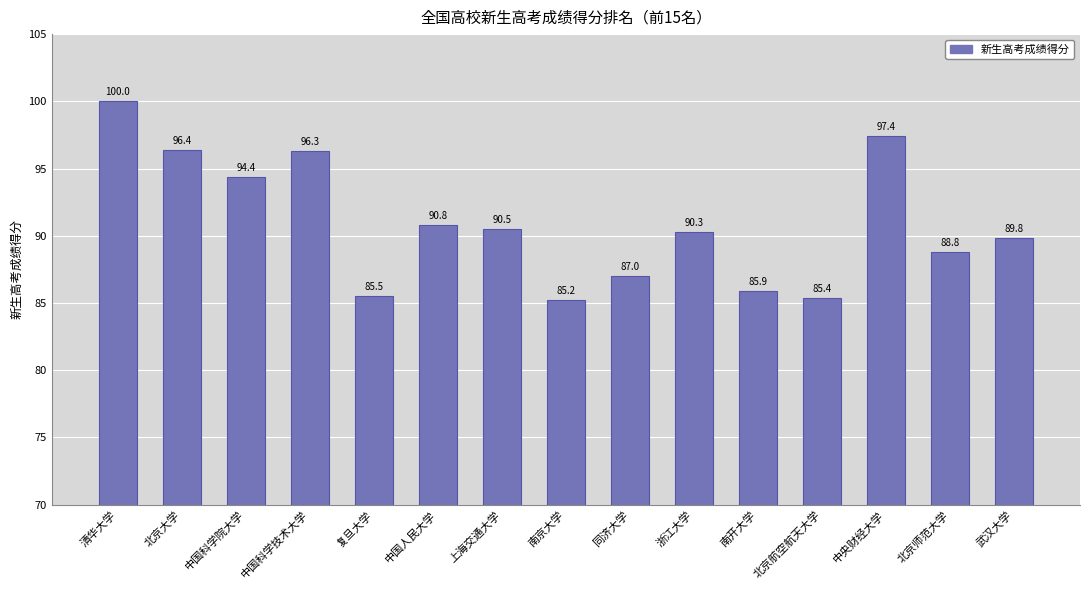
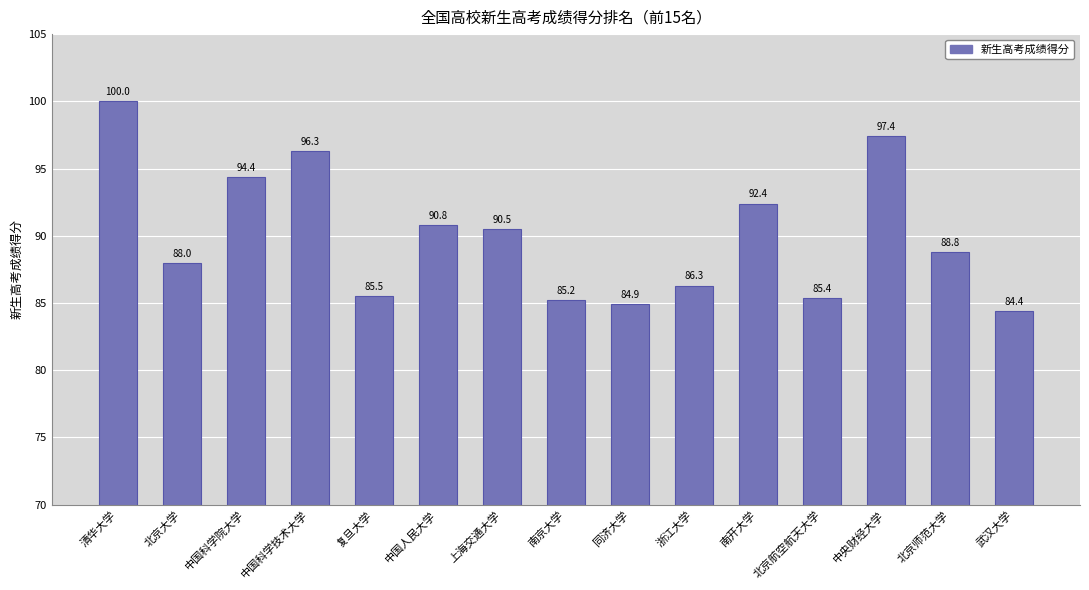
北京大学: 96.4 -> 88.0
同济大学: 87.0 -> 84.9
浙江大学: 90.3 -> 86.3
南开大学: 85.9 -> 92.4
武汉大学: 89.8 -> 84.4
